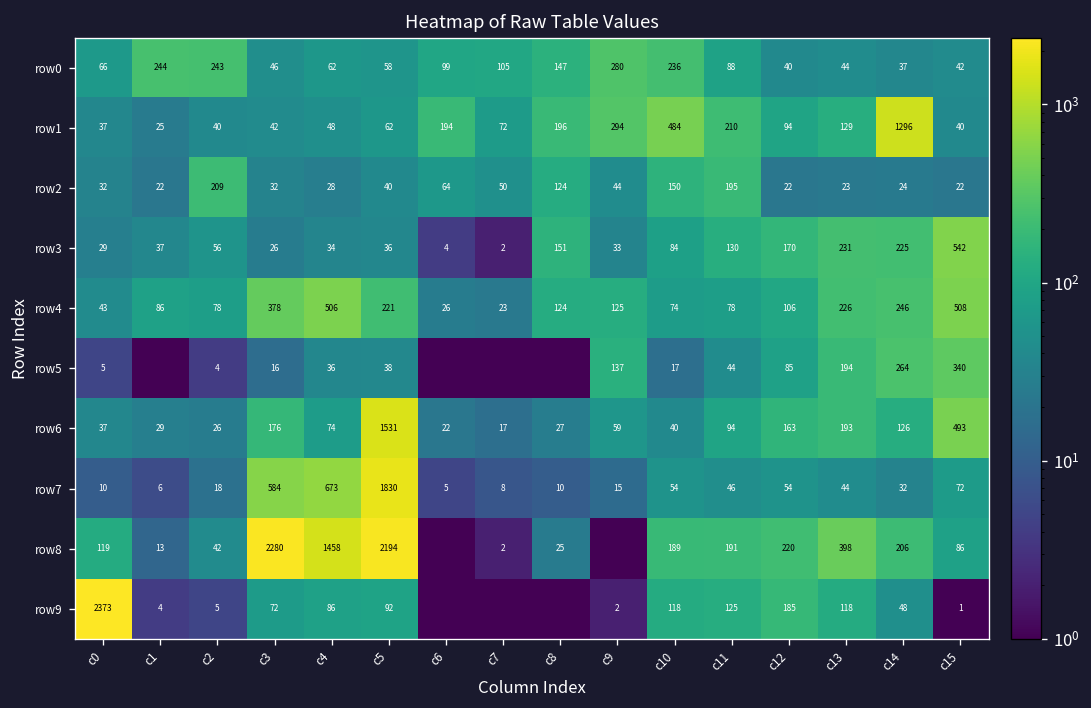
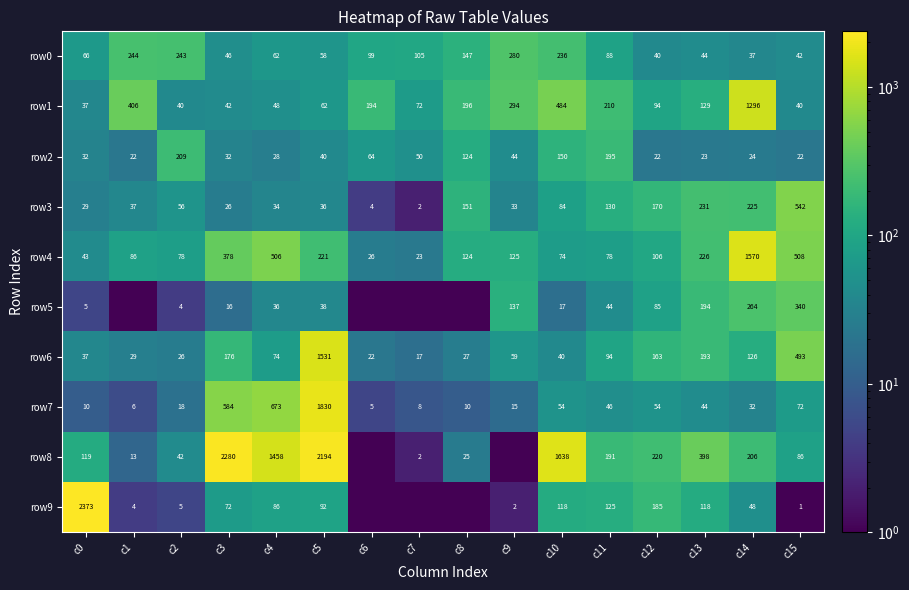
row1, c1: 25 -> 406
row4, c14: 246 -> 1570
row8, c10: 189 -> 1638
